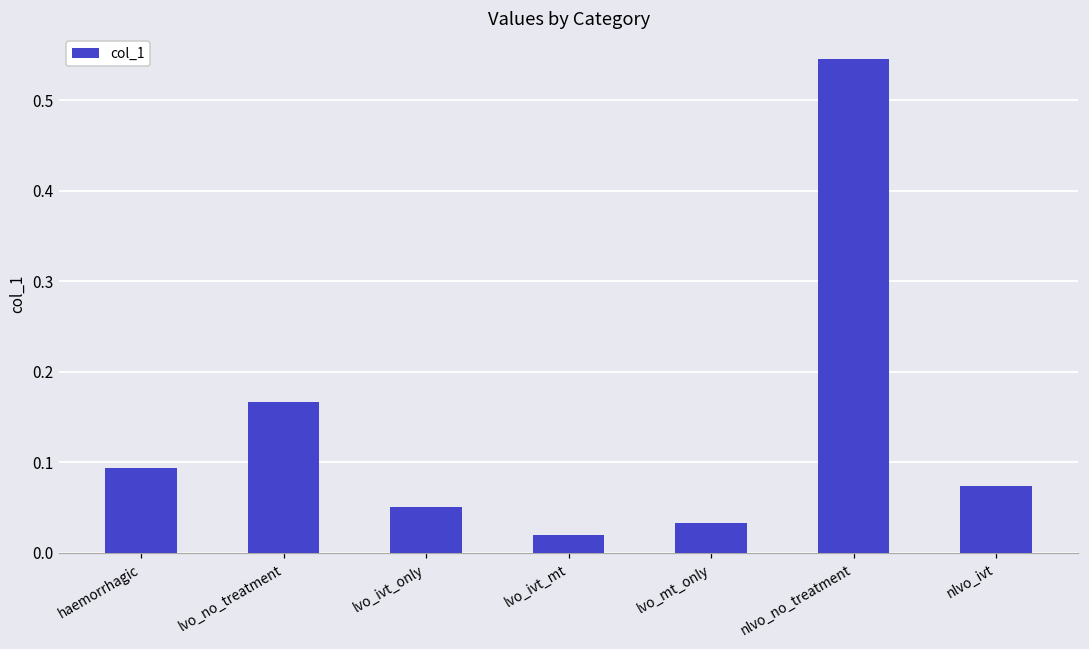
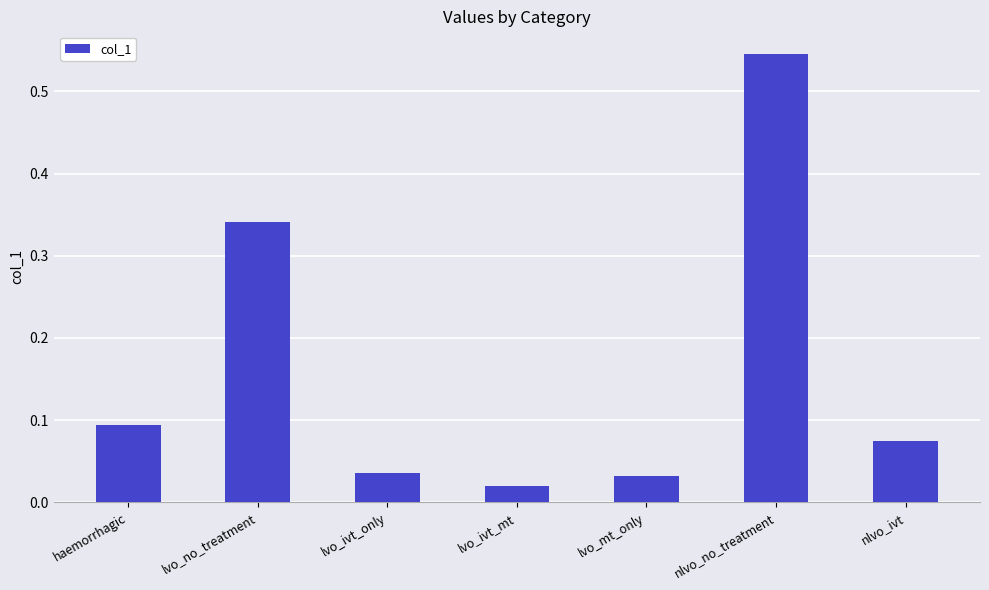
lvo_no_treatment: 0.17 -> 0.34
lvo_ivt_only: 0.05 -> 0.04
